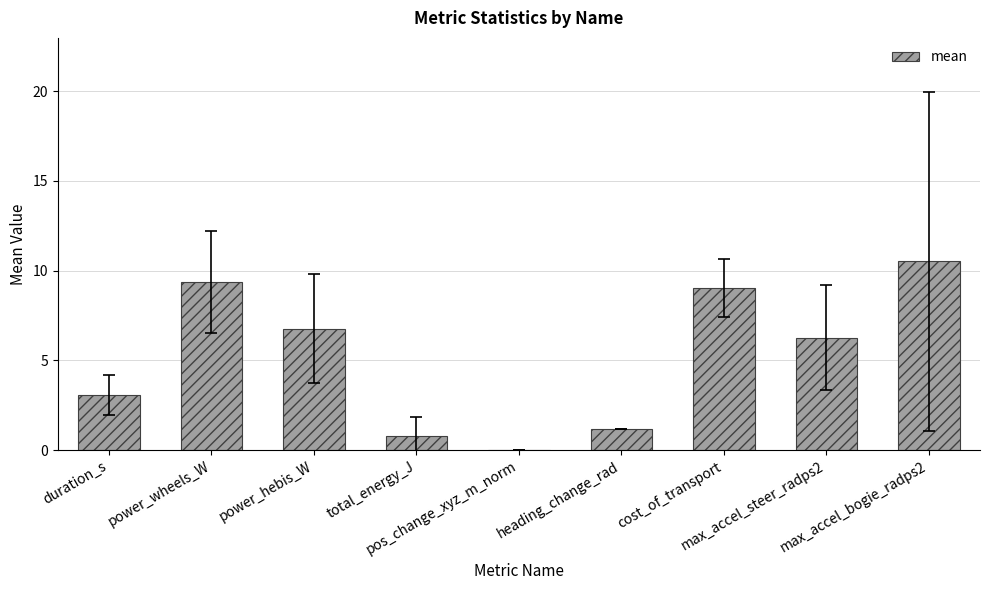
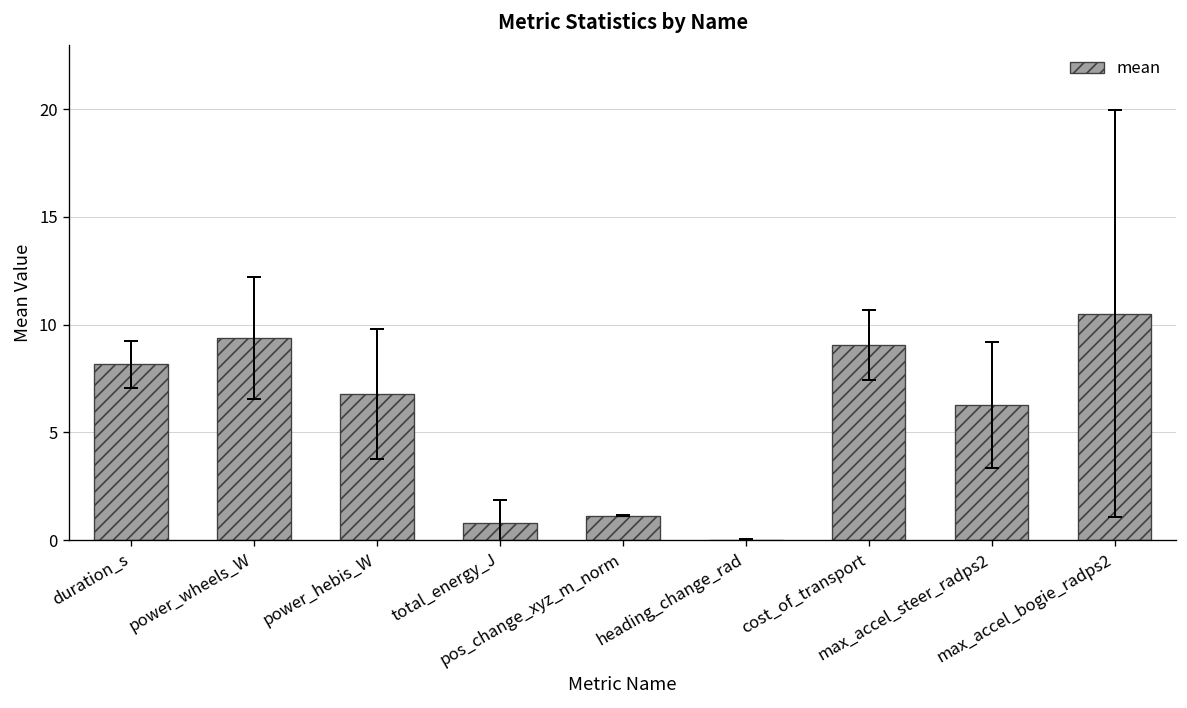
mean, duration_s: 3.1 -> 8.2
mean, pos_change_xyz_m_norm: 0.0 -> 1.1
mean, heading_change_rad: 1.2 -> 0.0
